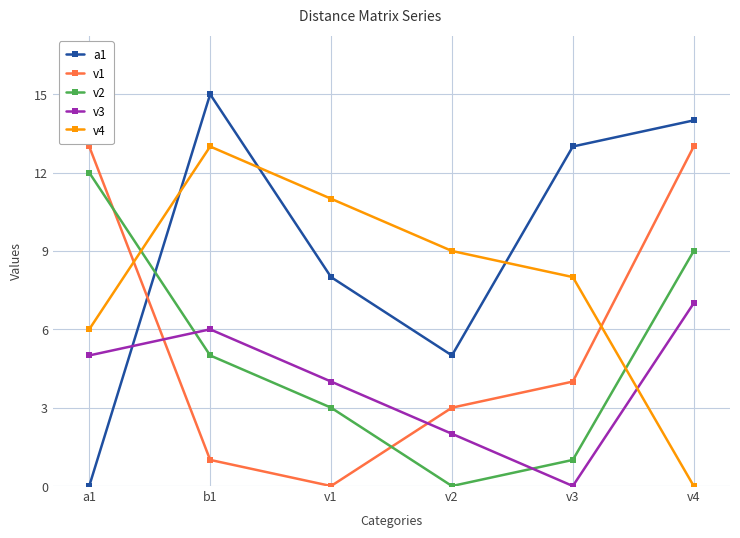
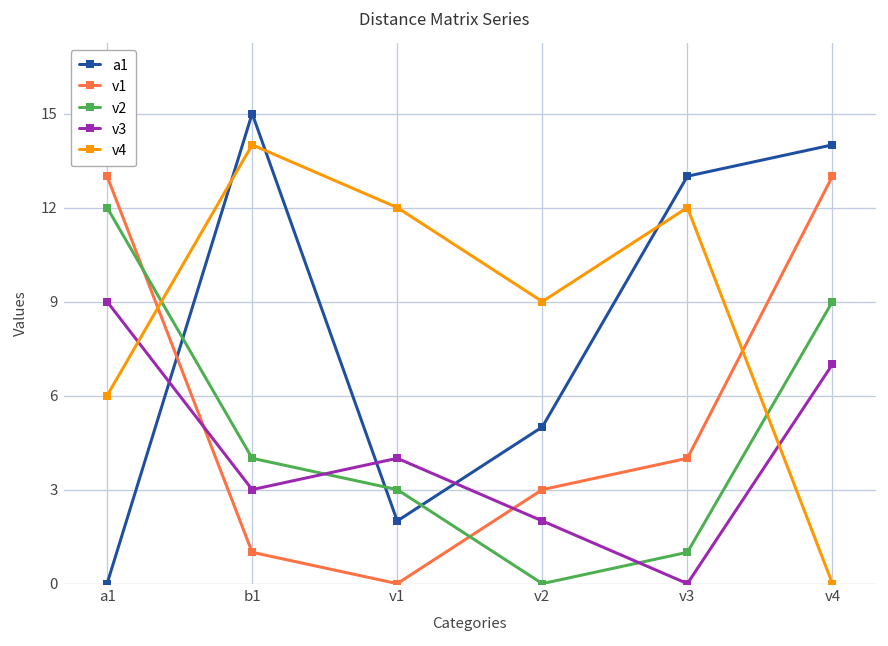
v3, a1: 5 -> 9
v2, b1: 5 -> 4
v3, b1: 6 -> 3
v4, b1: 13 -> 14
a1, v1: 8 -> 2
v4, v1: 11 -> 12
v4, v3: 8 -> 12
